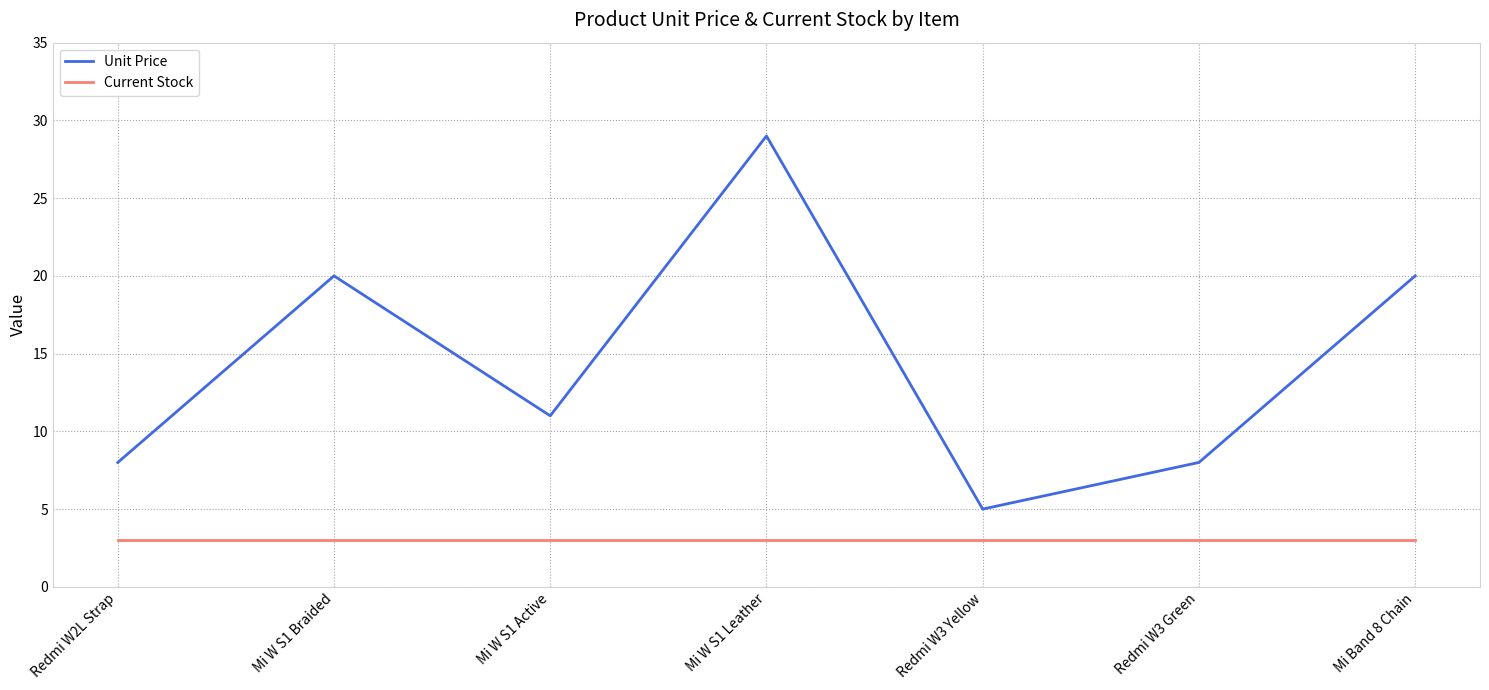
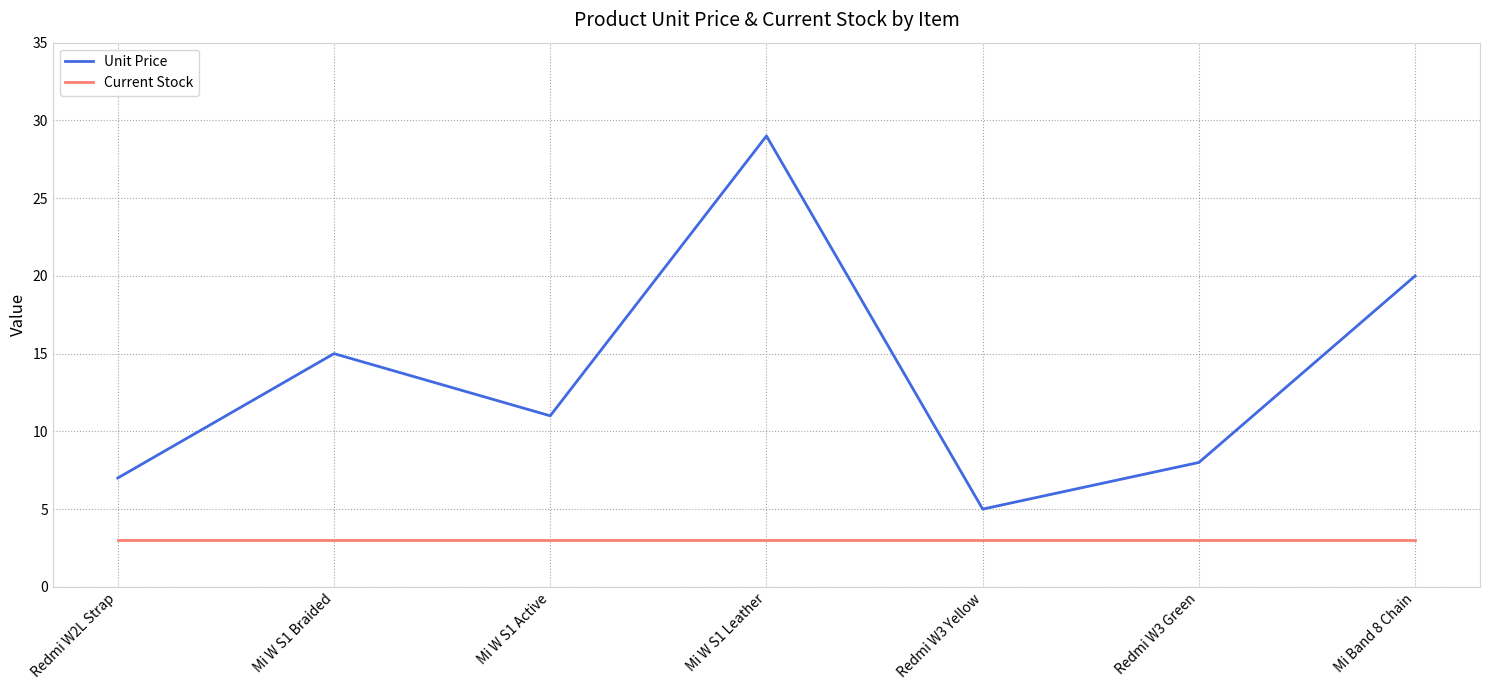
Unit Price, Redmi W2L Strap: 8 -> 7
Unit Price, Mi W S1 Braided: 20 -> 15
